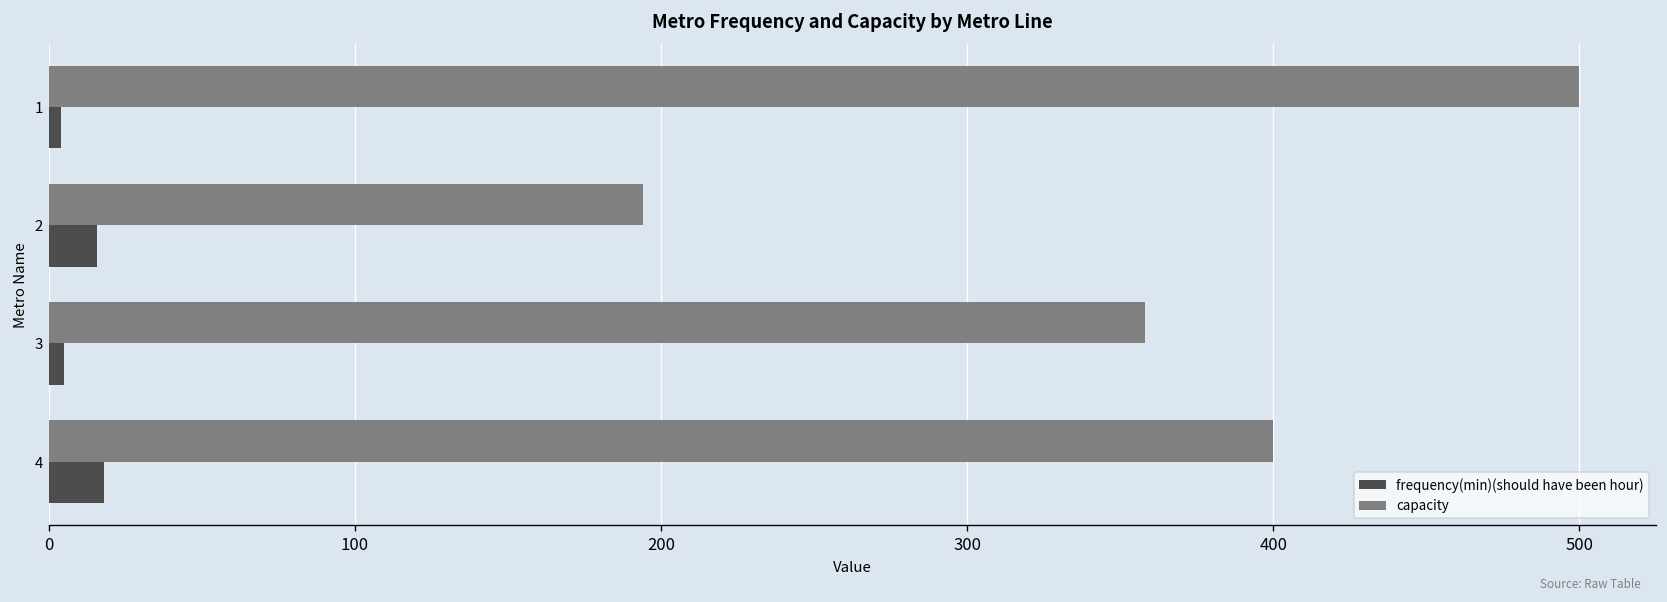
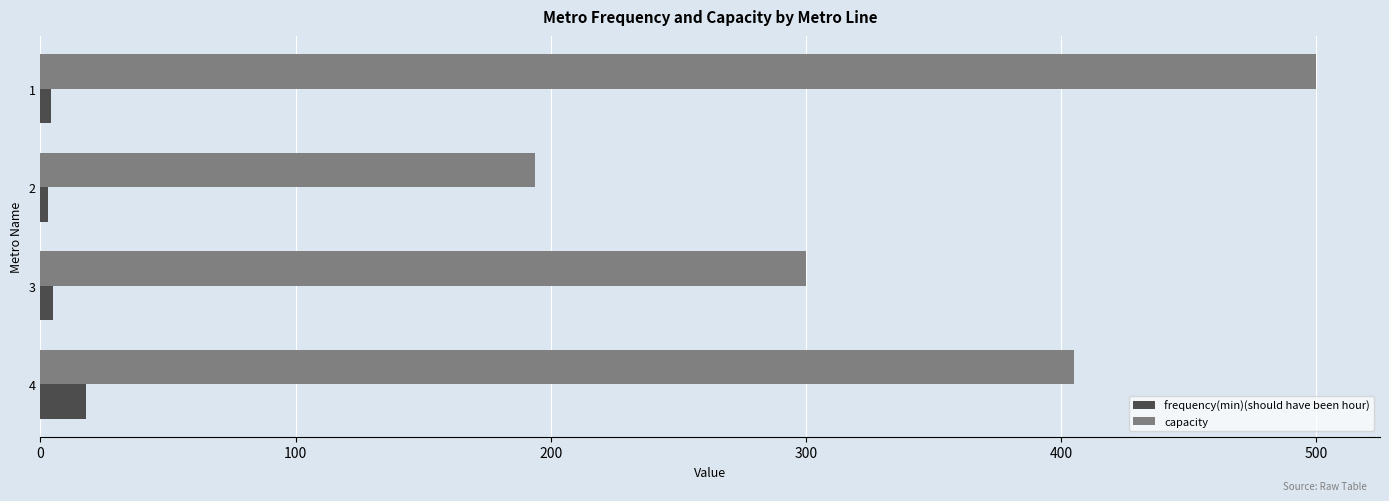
frequency(min)(should have been hour), 2: 16 -> 3
capacity, 3: 358 -> 300
capacity, 4: 400 -> 405
